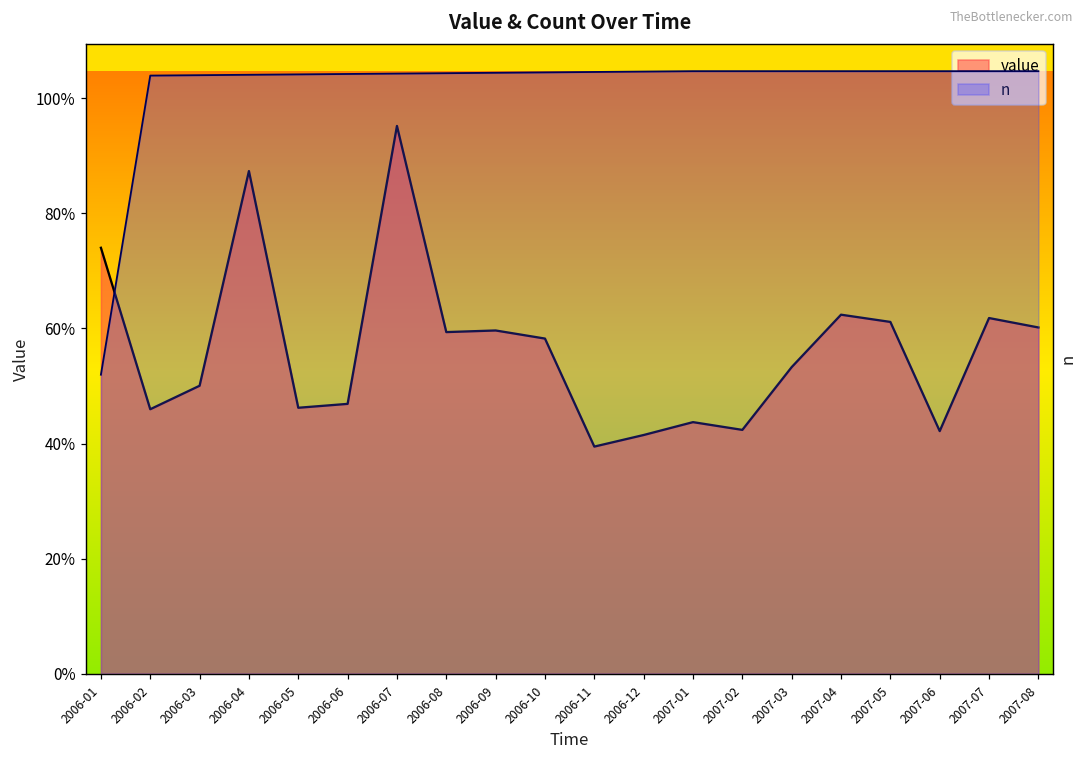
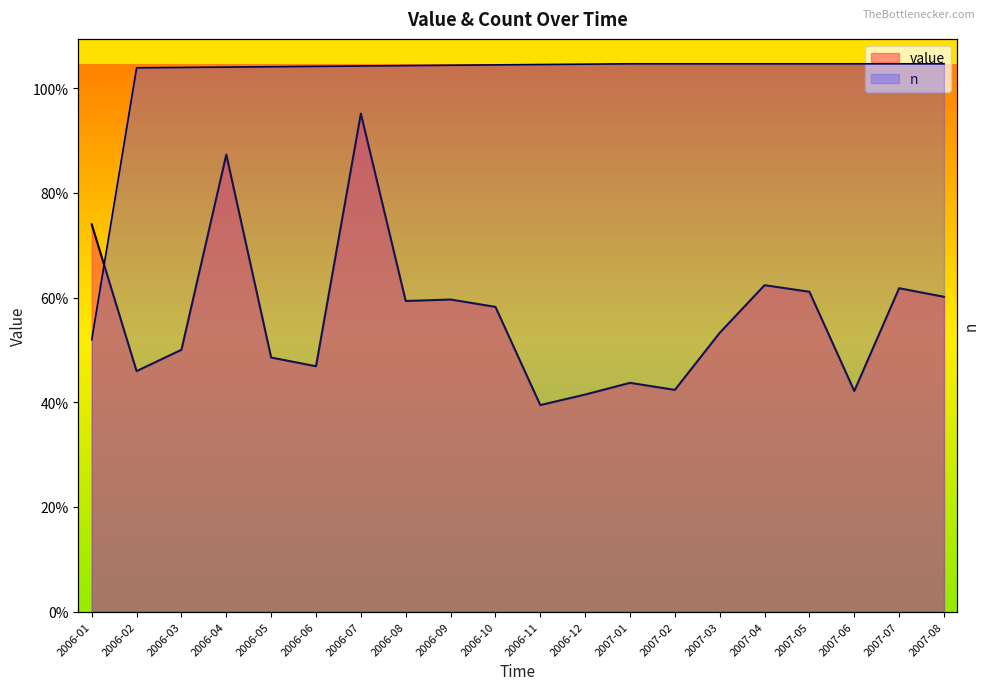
value, 2006-05: 46% -> 49%
